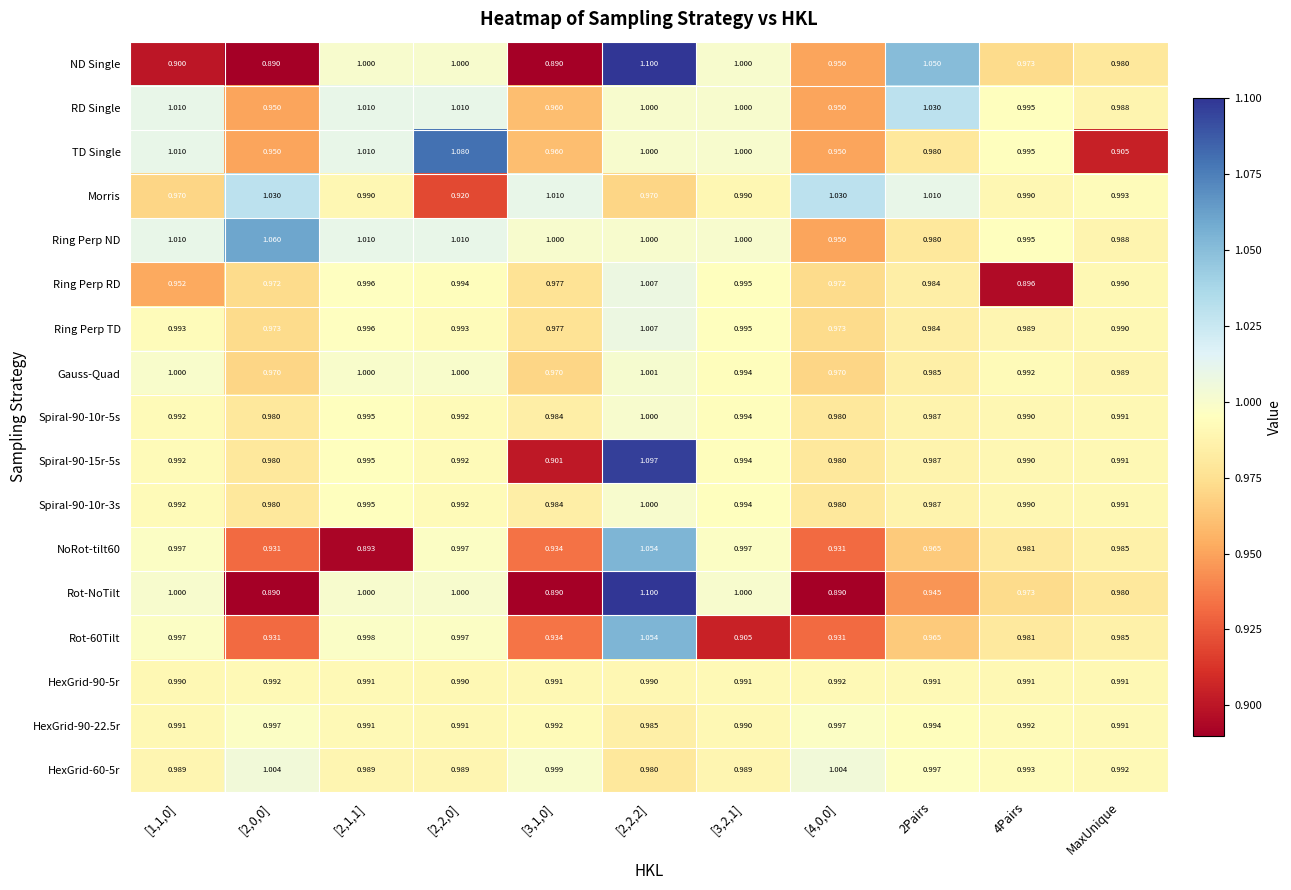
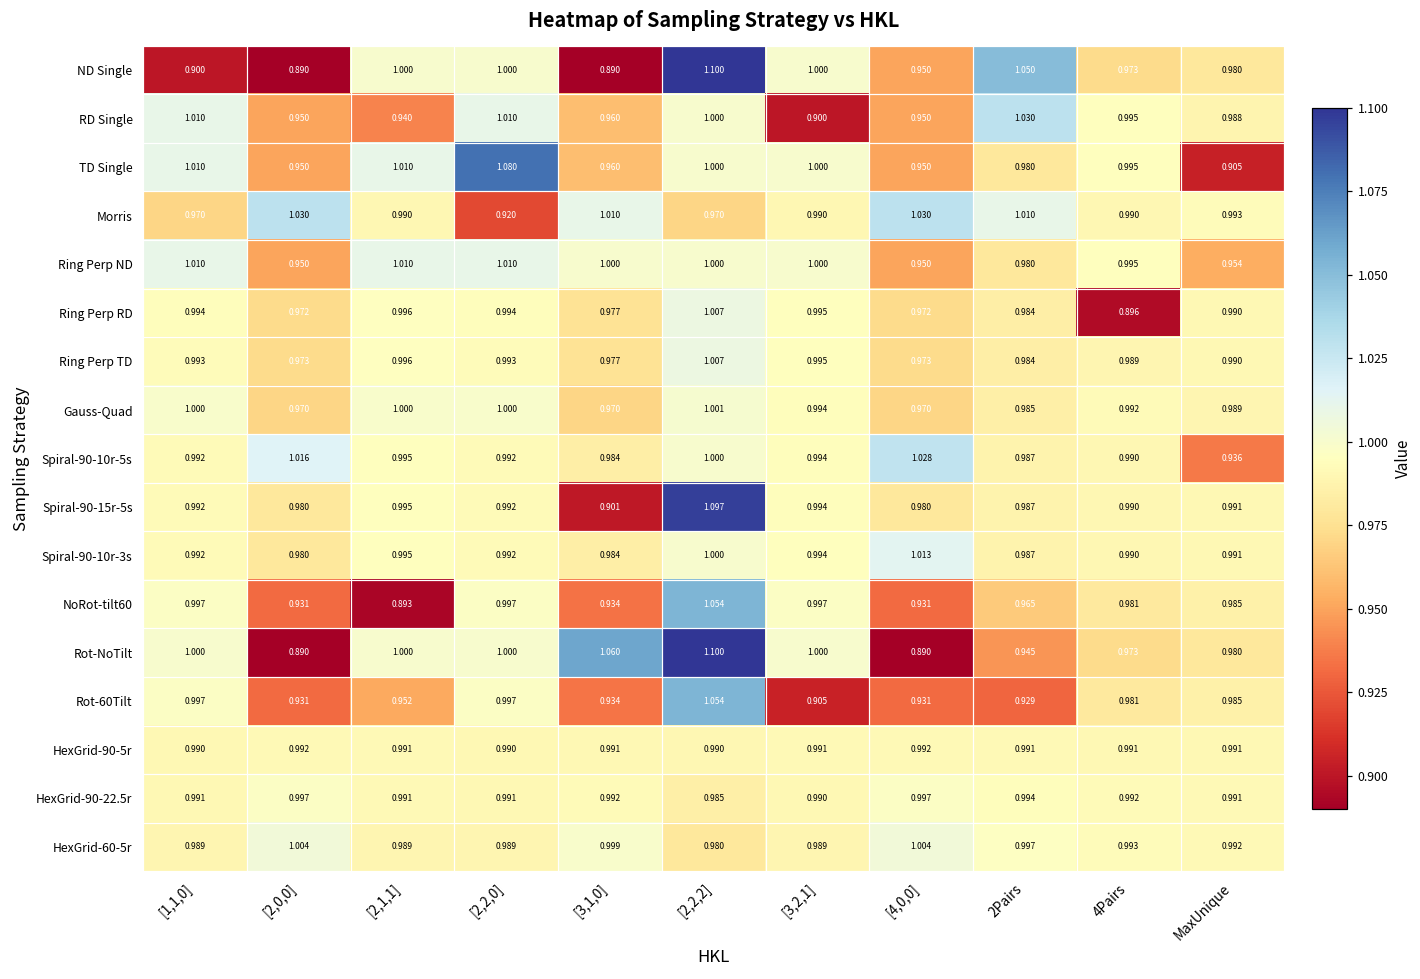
RD Single, [2,1,1]: 1.010 -> 0.940
RD Single, [3,2,1]: 1.000 -> 0.900
Ring Perp ND, [2,0,0]: 1.060 -> 0.950
Ring Perp ND, MaxUnique: 0.988 -> 0.954
Ring Perp RD, [1,1,0]: 0.952 -> 0.994
Spiral-90-10r-5s, [2,0,0]: 0.980 -> 1.016
Spiral-90-10r-5s, [4,0,0]: 0.980 -> 1.028
Spiral-90-10r-5s, MaxUnique: 0.991 -> 0.936
Spiral-90-10r-3s, [4,0,0]: 0.980 -> 1.013
Rot-NoTilt, [3,1,0]: 0.890 -> 1.060
Rot-60Tilt, [2,1,1]: 0.998 -> 0.952
Rot-60Tilt, 2Pairs: 0.965 -> 0.929
